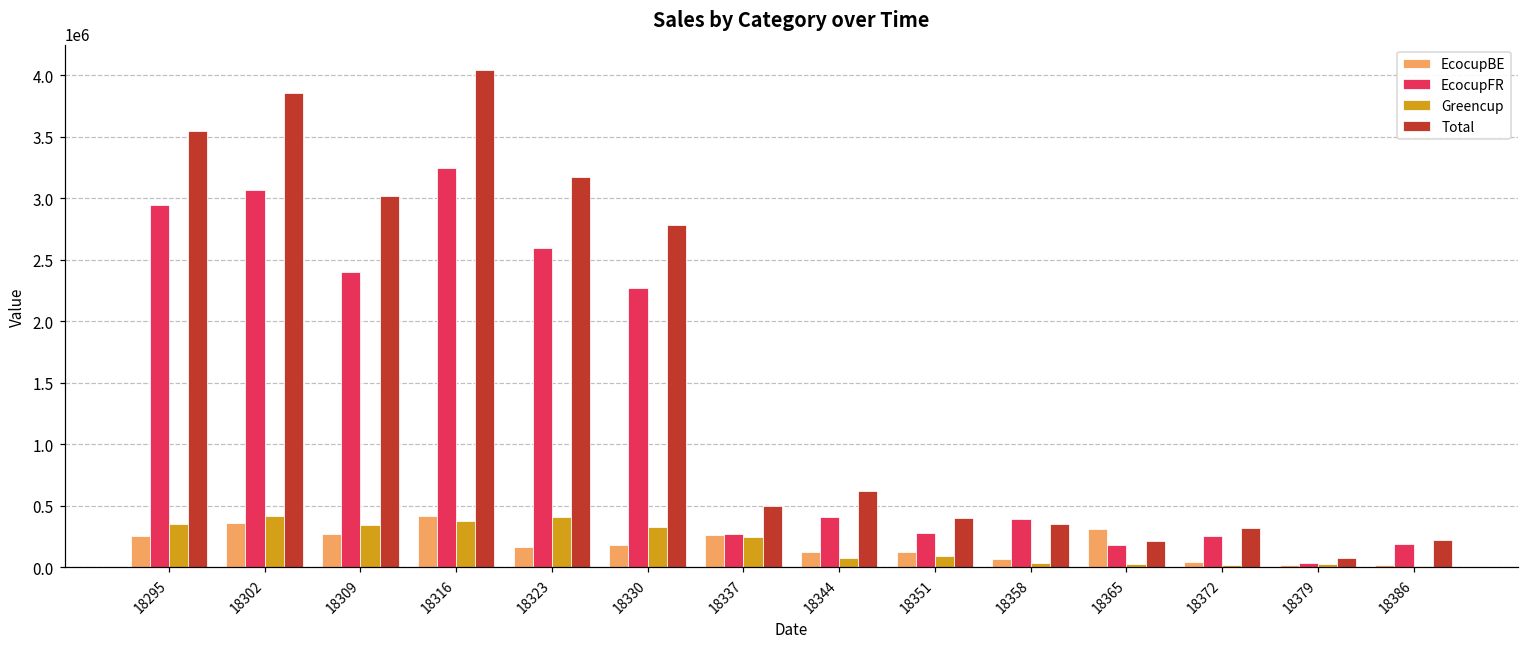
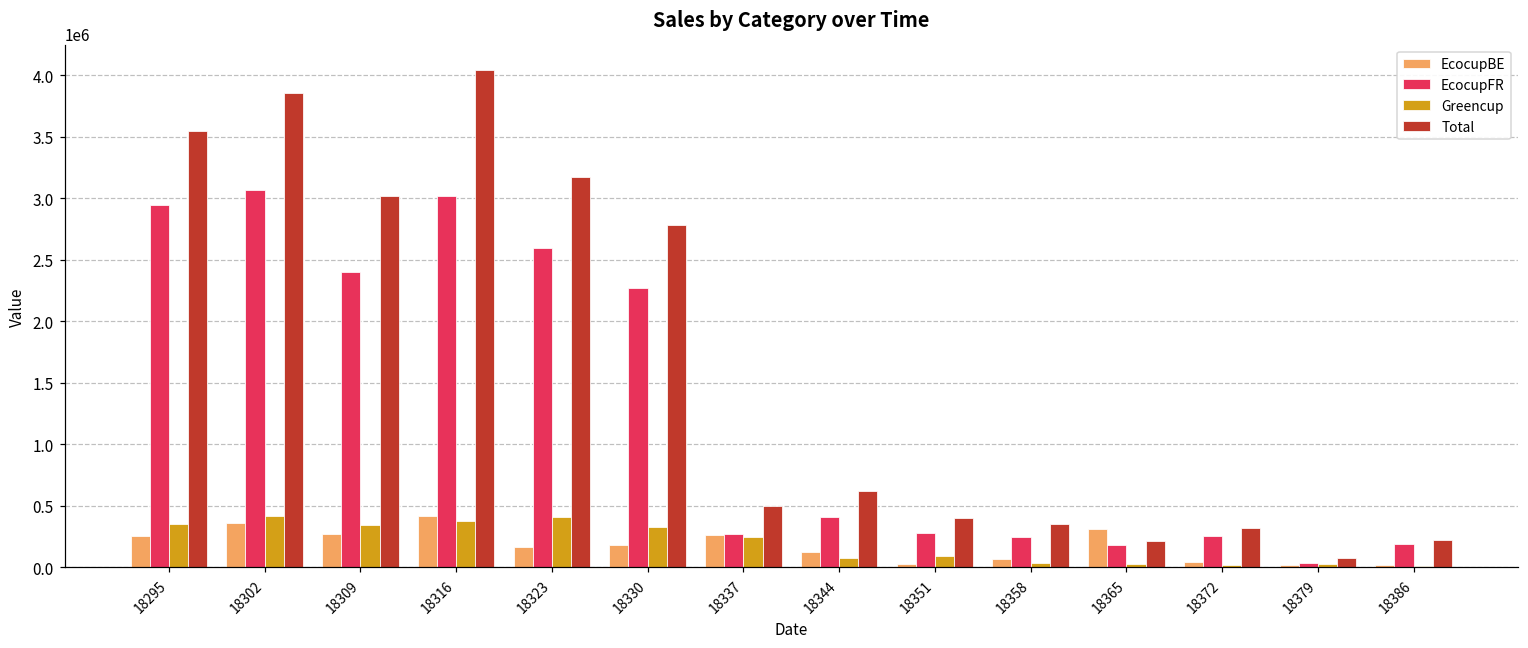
EcocupFR, 18316: 3250000 -> 3020000
EcocupBE, 18351: 130000 -> 30000
EcocupFR, 18358: 400000 -> 250000
